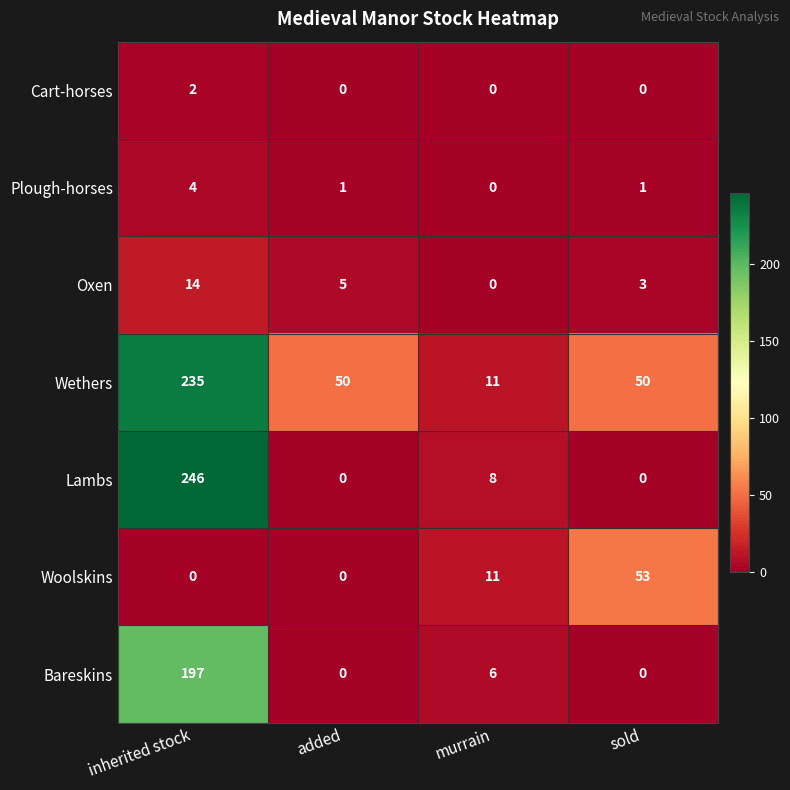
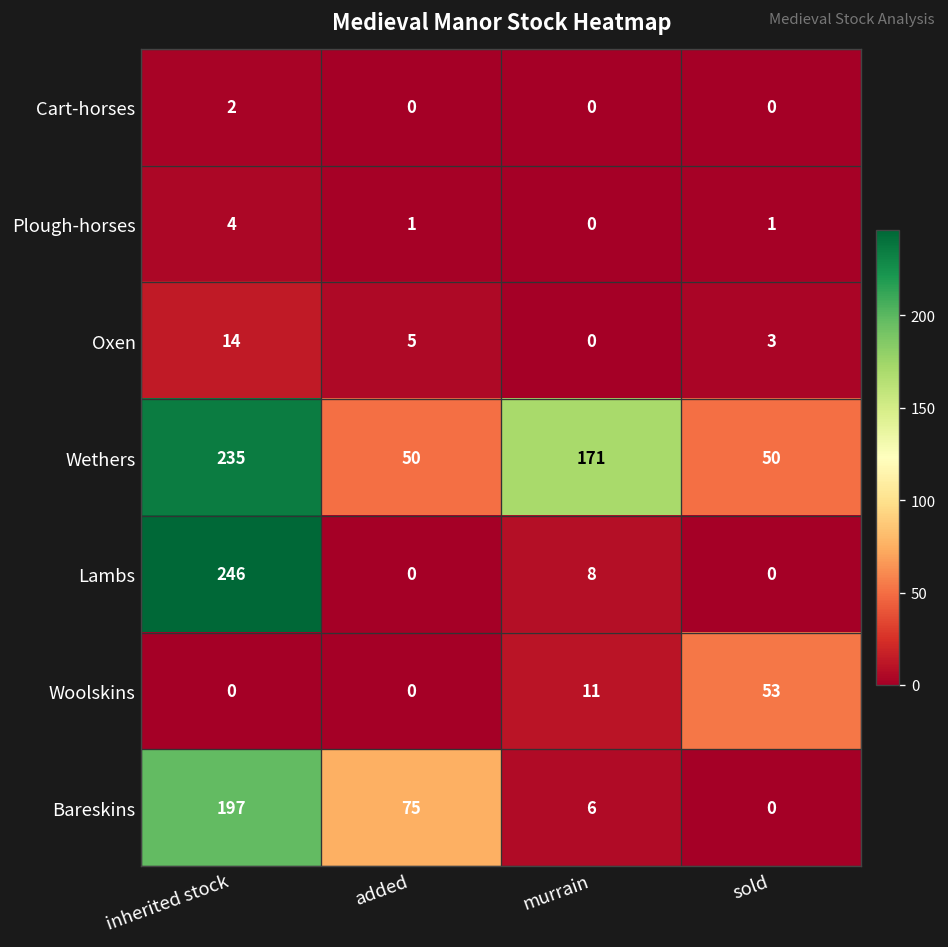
Wethers, murrain: 11 -> 171
Bareskins, added: 0 -> 75
